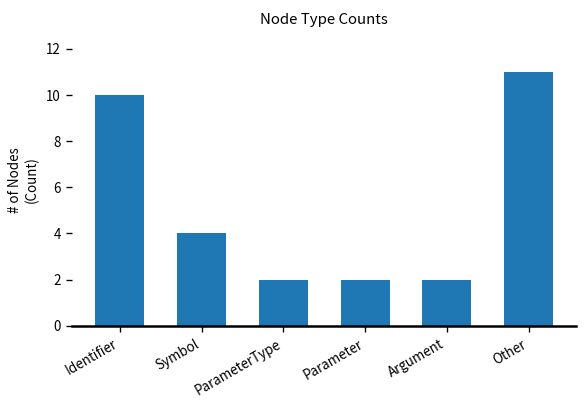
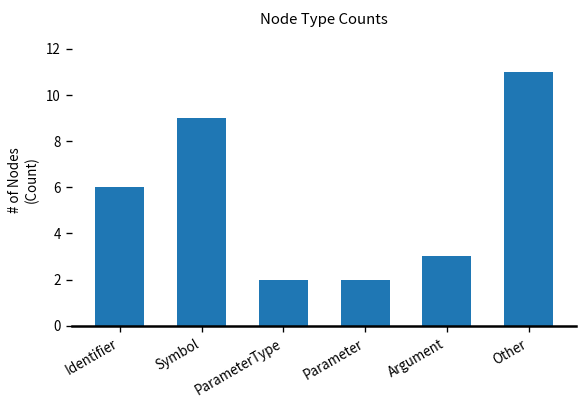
Identifier: 10 -> 6
Symbol: 4 -> 9
Argument: 2 -> 3
